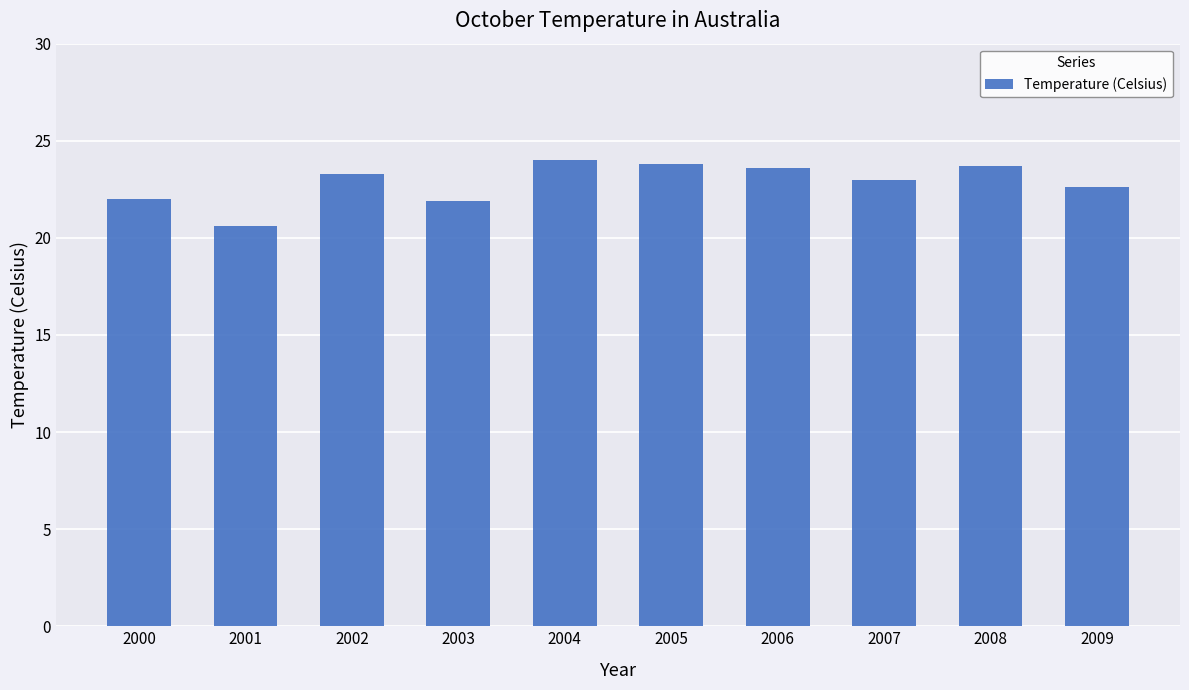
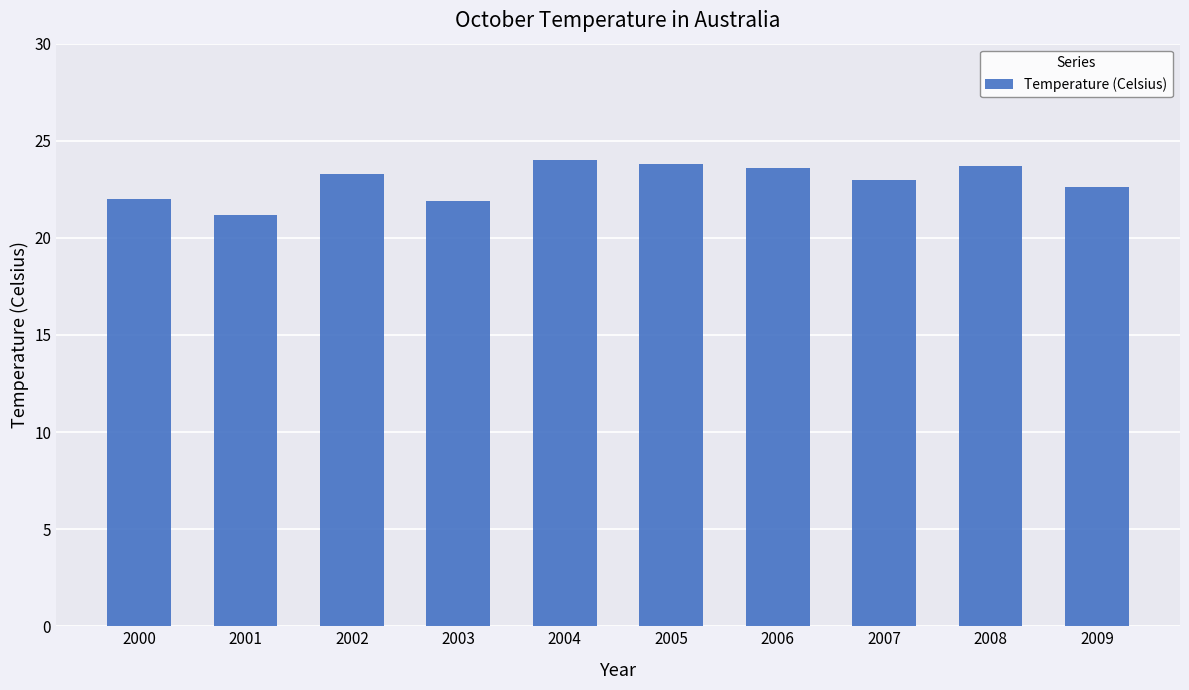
2001: 20.6 -> 21.2
